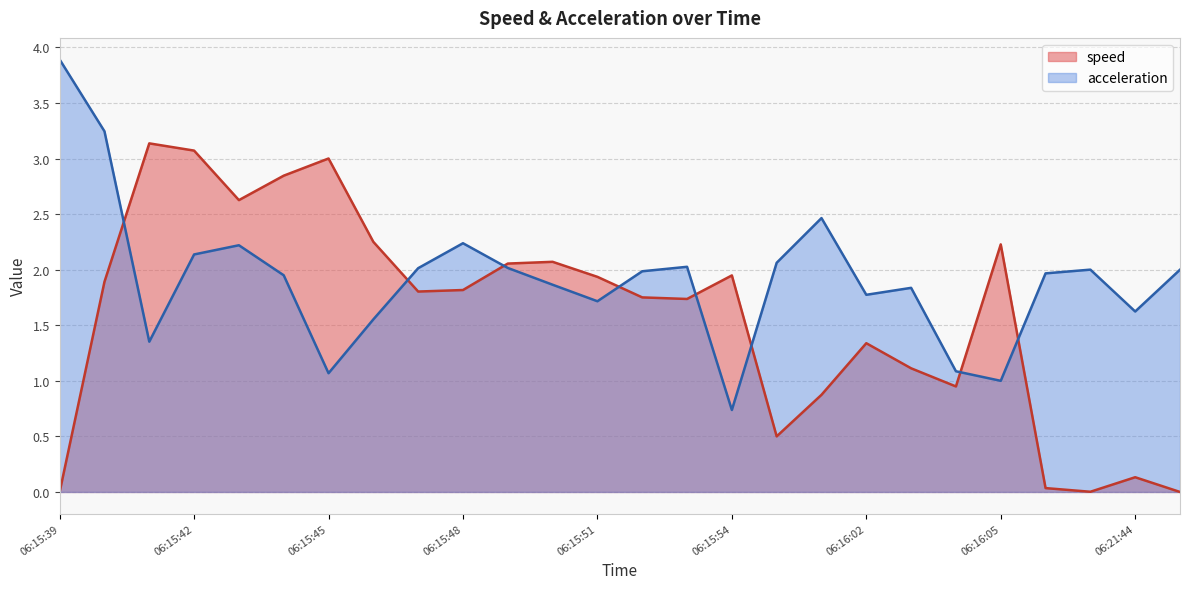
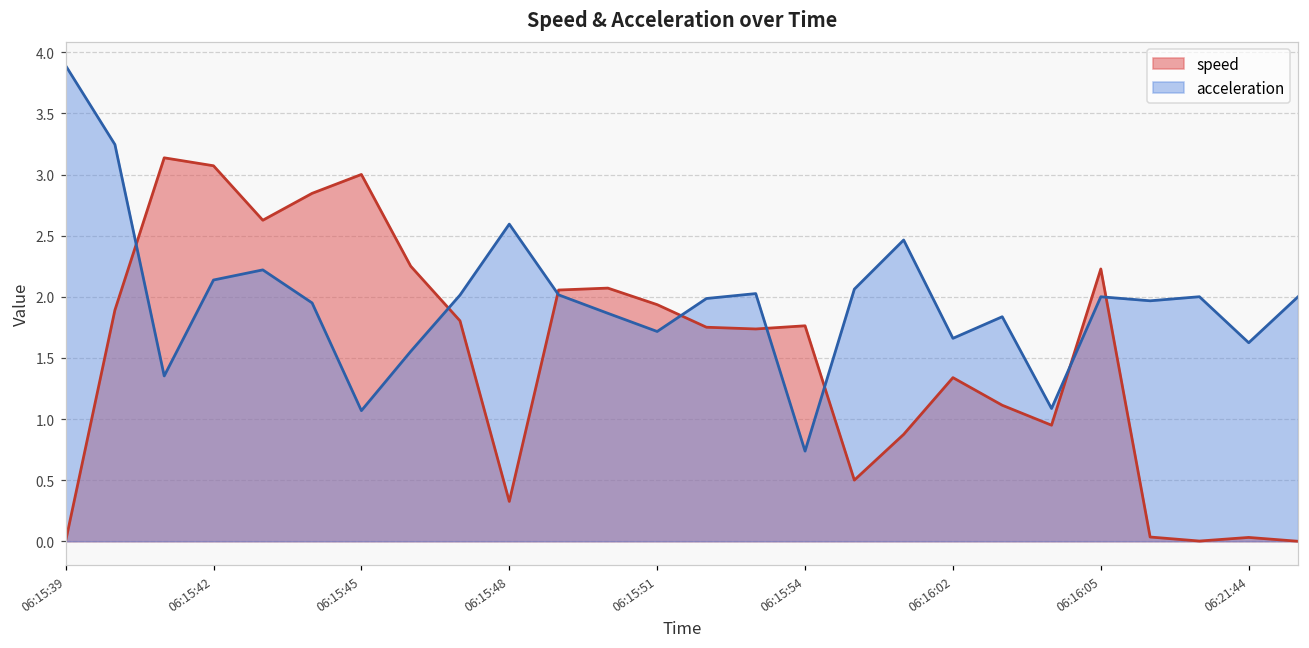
speed, 06:15:48: 1.82 -> 0.33
acceleration, 06:15:48: 2.24 -> 2.59
speed, 06:15:54: 1.95 -> 1.76
acceleration, 06:16:02: 1.77 -> 1.66
acceleration, 06:16:05: 1.00 -> 2.00
speed, 06:21:44: 0.13 -> 0.03
